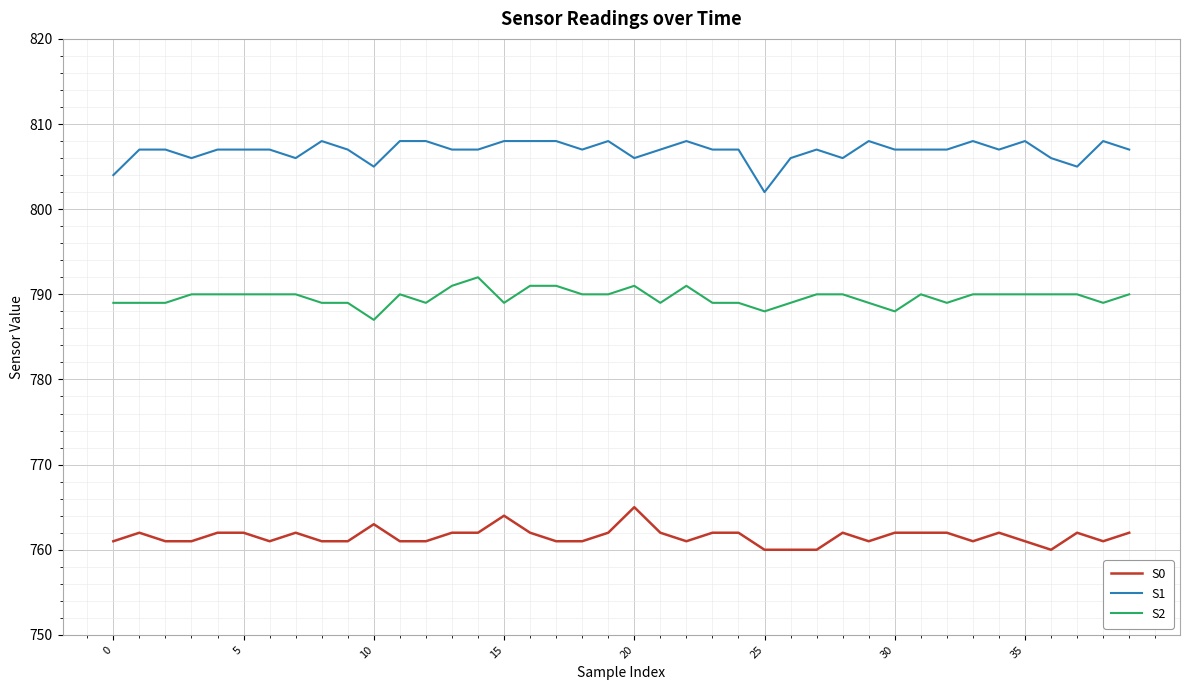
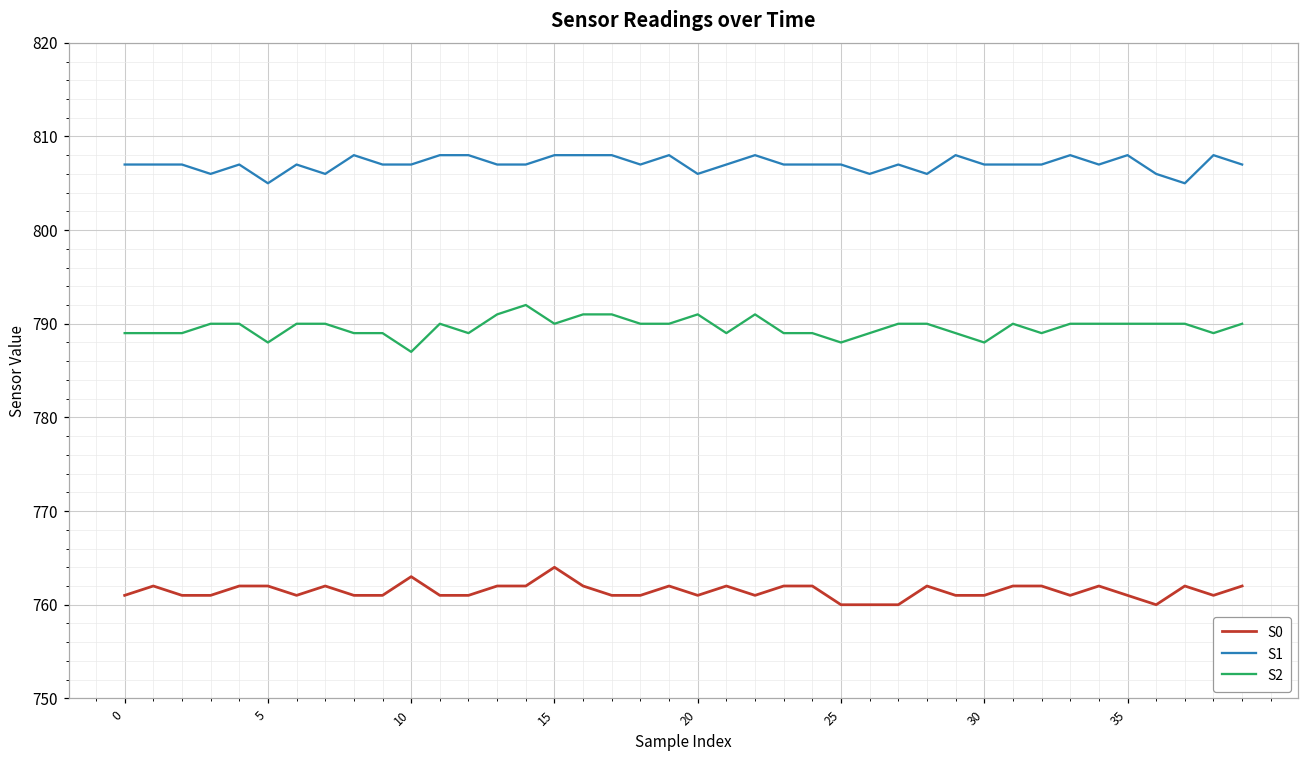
S1, 0: 804 -> 807
S1, 5: 807 -> 805
S2, 5: 790 -> 788
S1, 10: 805 -> 807
S2, 15: 789 -> 790
S0, 20: 765 -> 761
S1, 25: 802 -> 807
S0, 30: 762 -> 761
